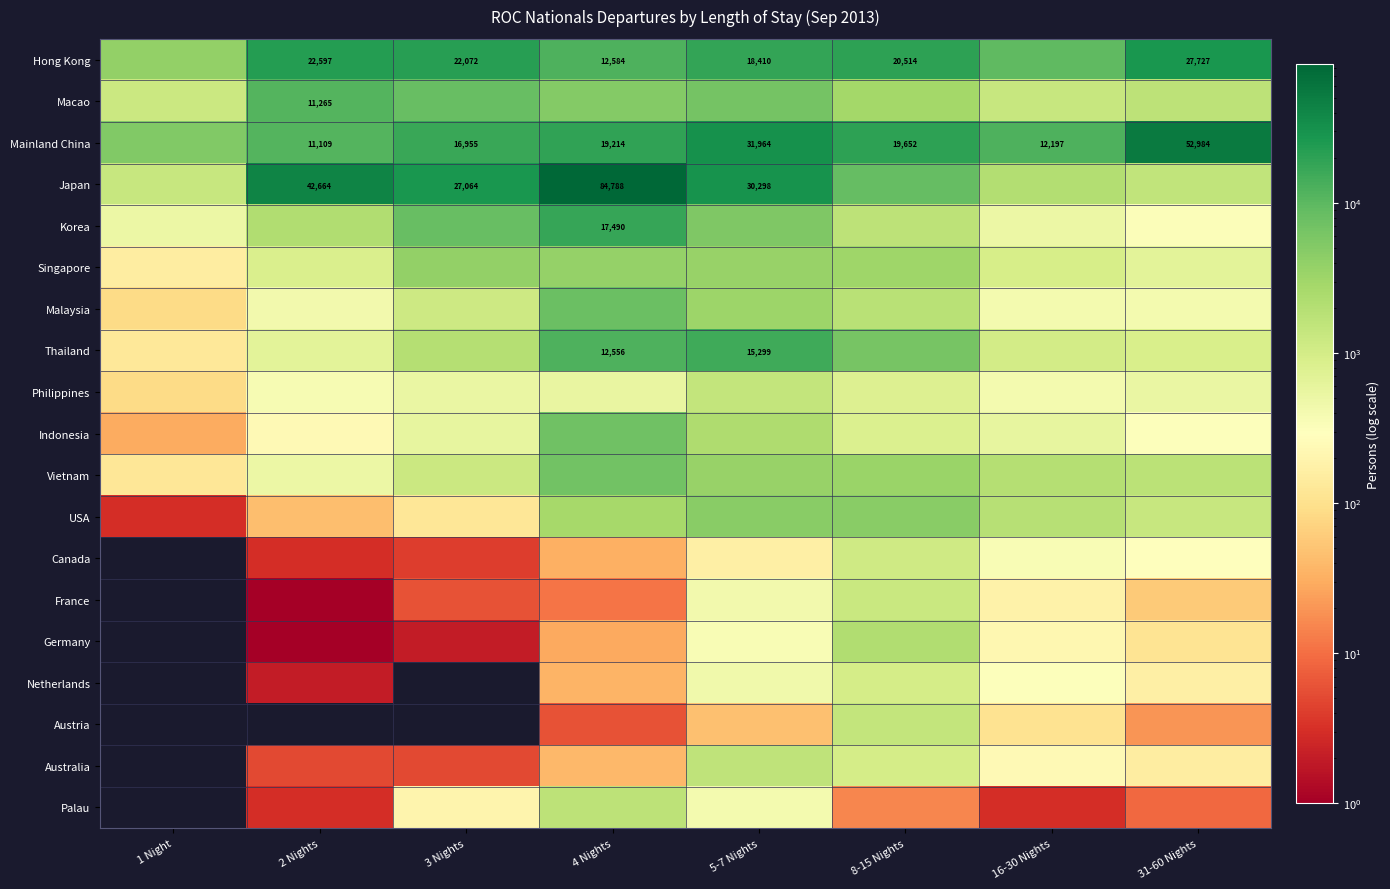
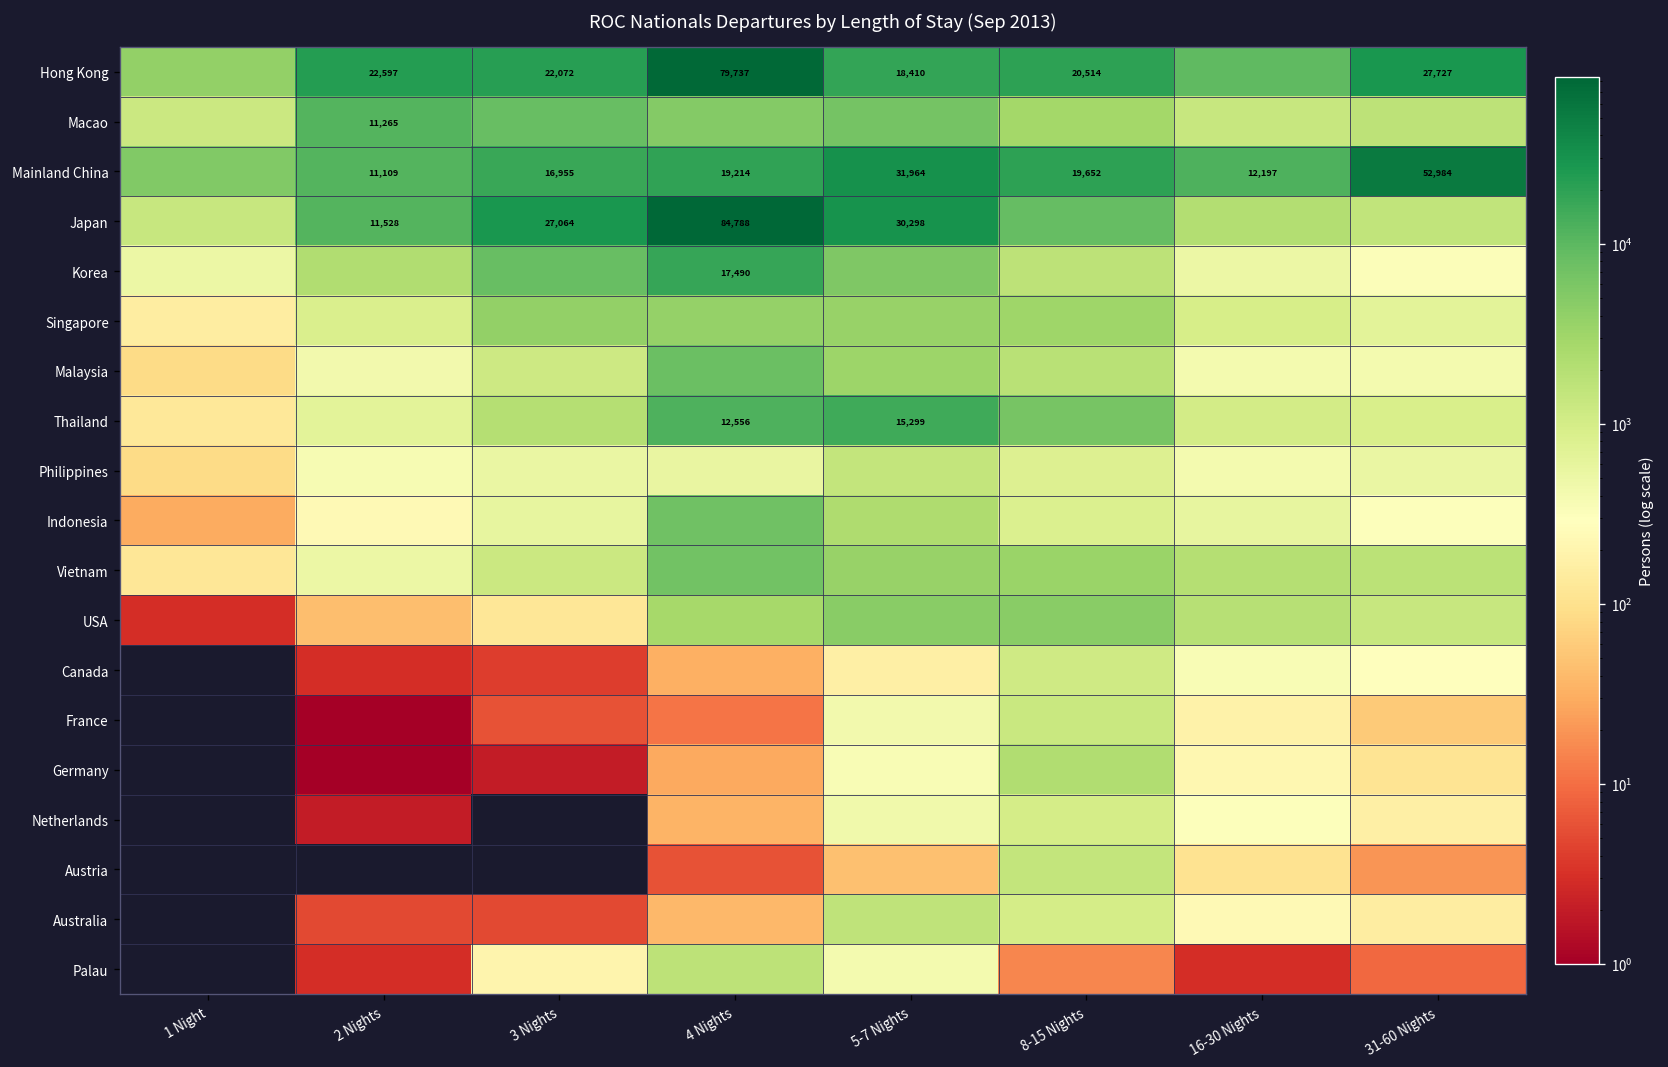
Hong Kong, 4 Nights: 12,584 -> 79,737
Japan, 2 Nights: 42,664 -> 11,528
